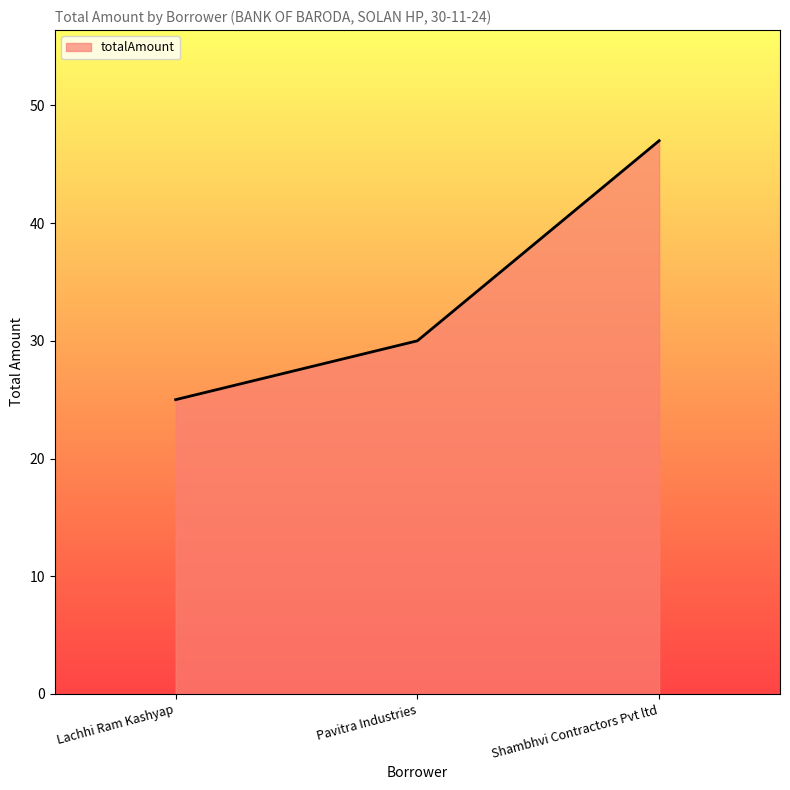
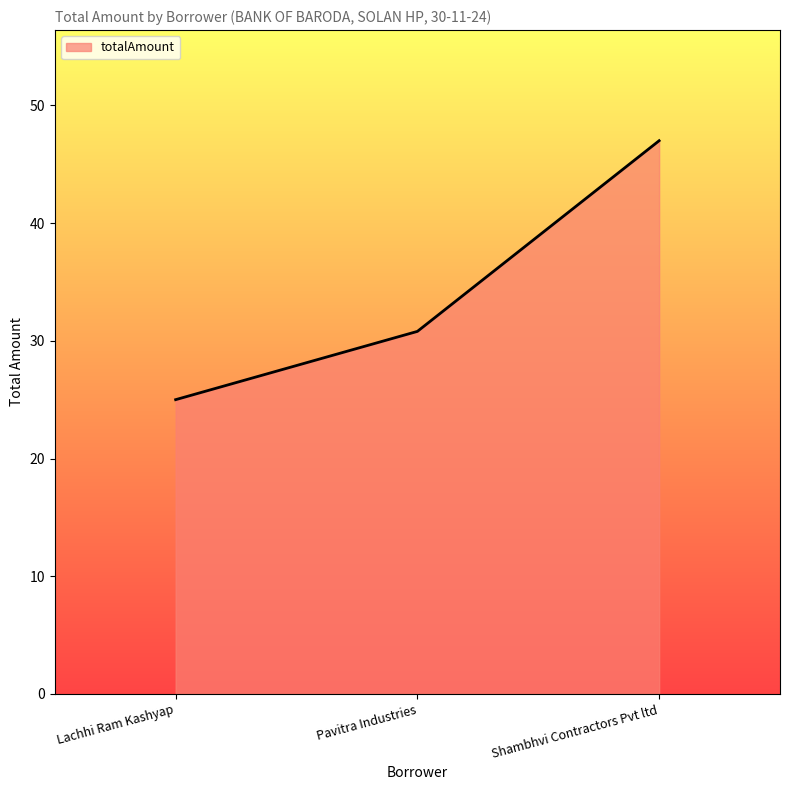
Pavitra Industries: 30.0 -> 30.8
